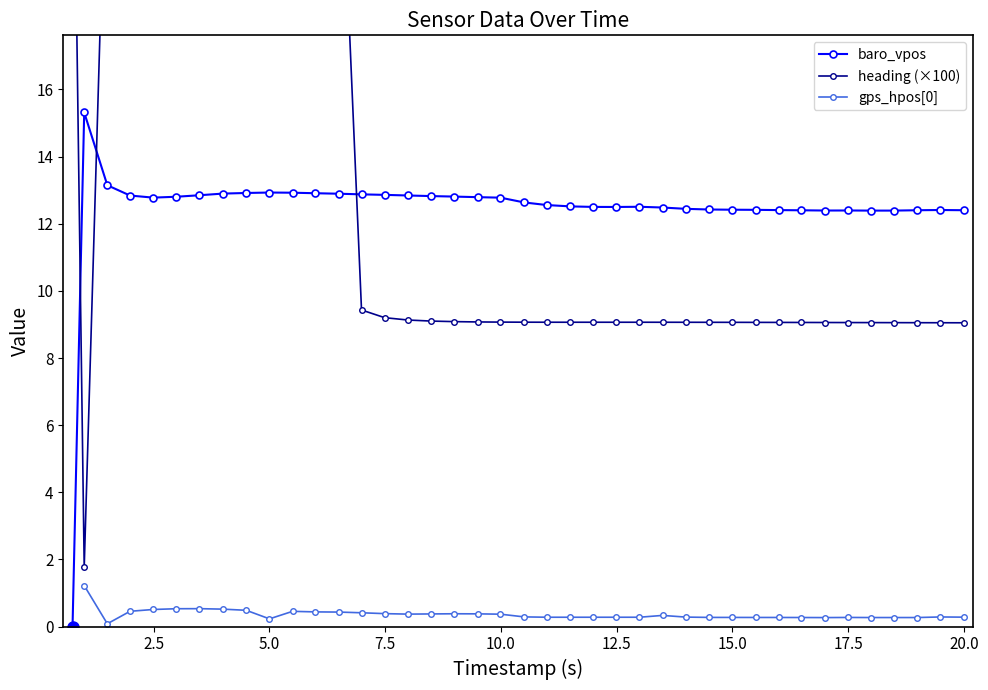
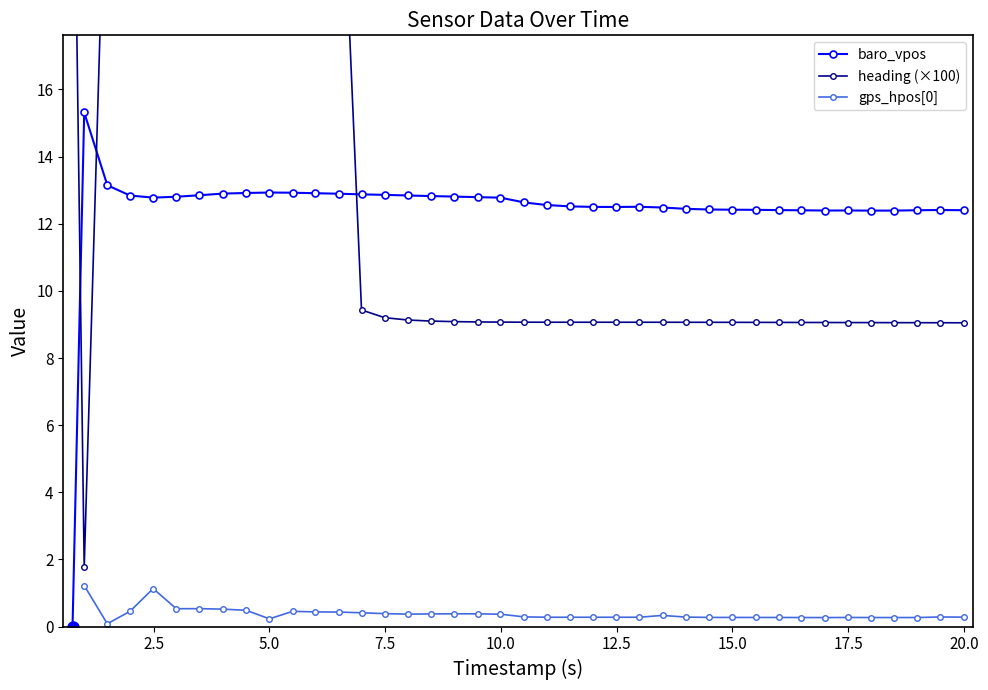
gps_hpos[0], 2.5: 0.5 -> 1.1
